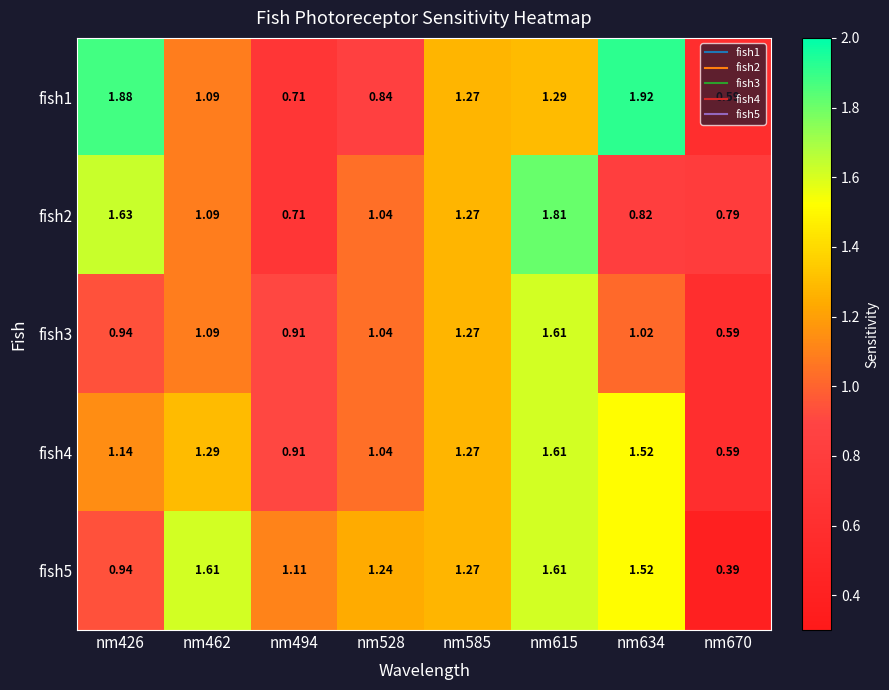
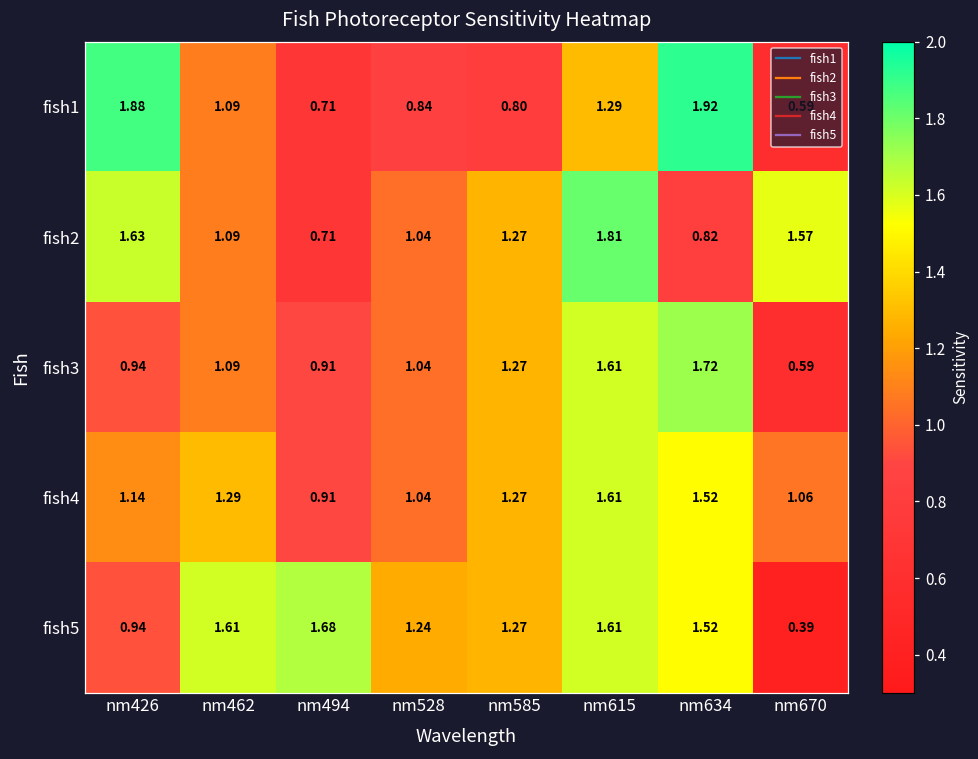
fish1, nm585: 1.27 -> 0.80
fish2, nm670: 0.79 -> 1.57
fish3, nm634: 1.02 -> 1.72
fish4, nm670: 0.59 -> 1.06
fish5, nm494: 1.11 -> 1.68
